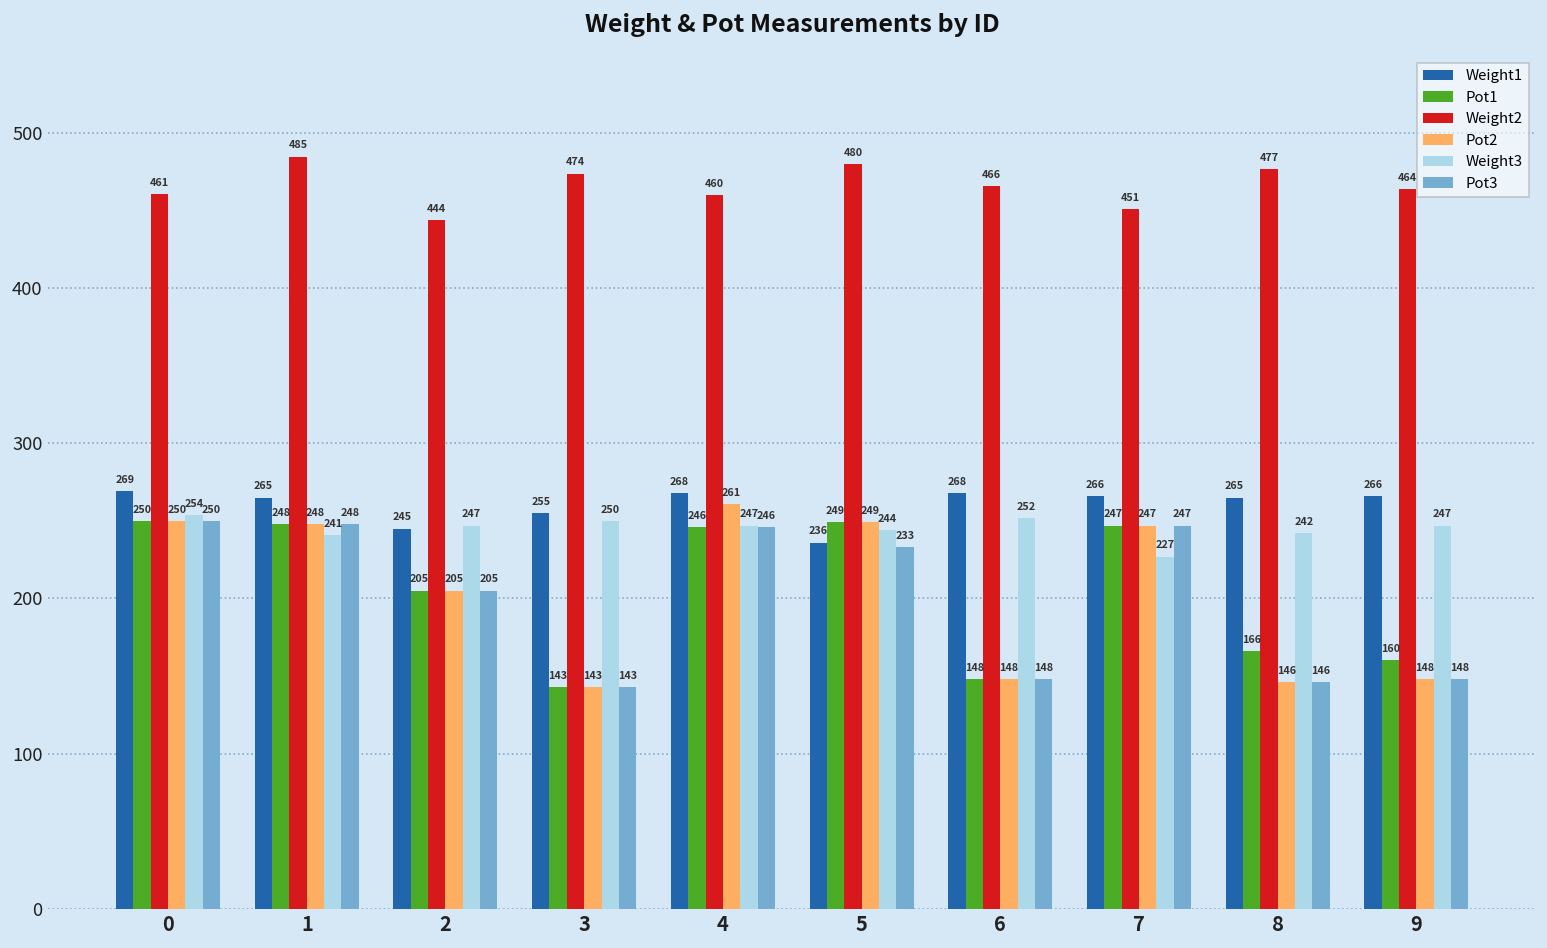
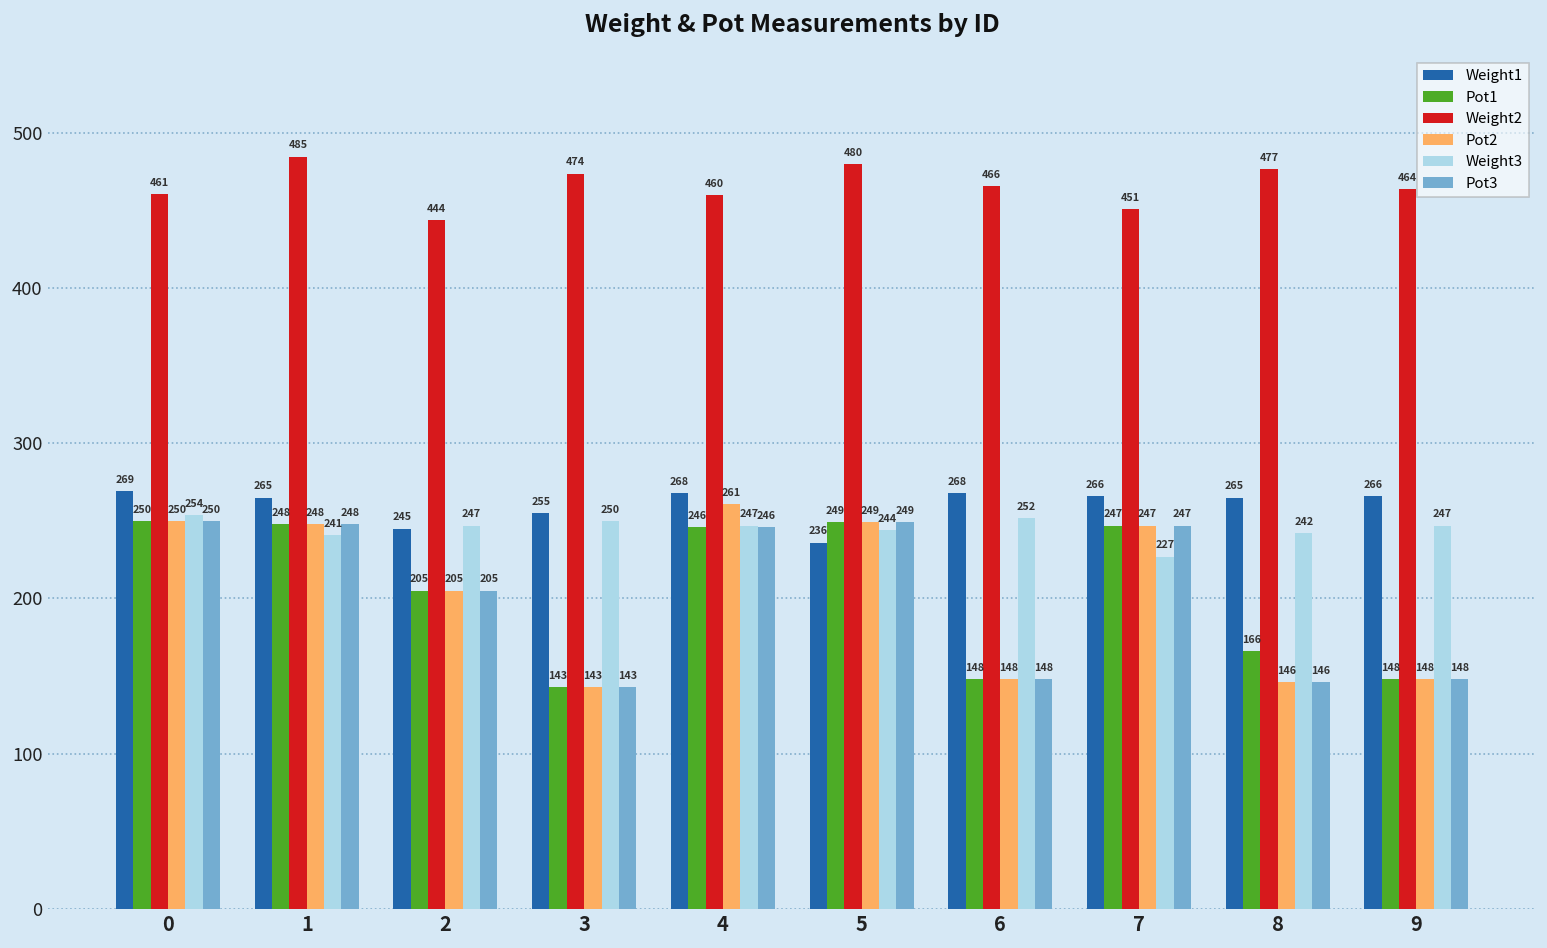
Pot3, 5: 233 -> 249
Pot1, 9: 160 -> 148
